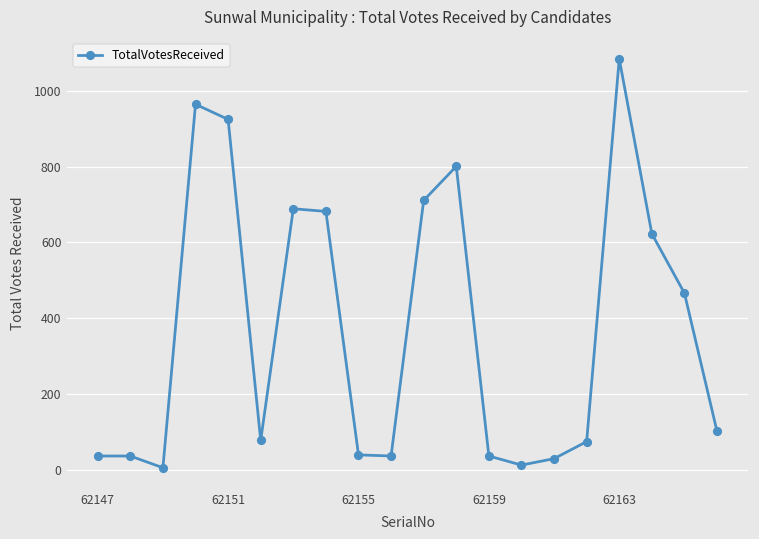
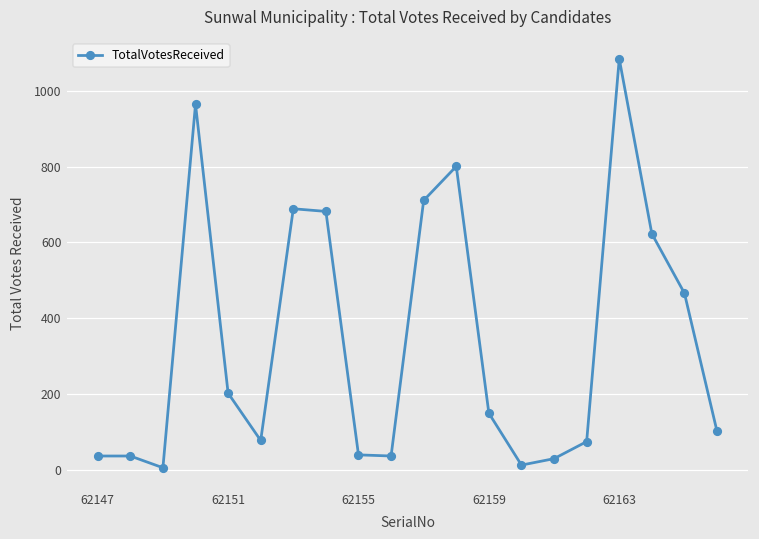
62151: 930 -> 200
62159: 40 -> 150
